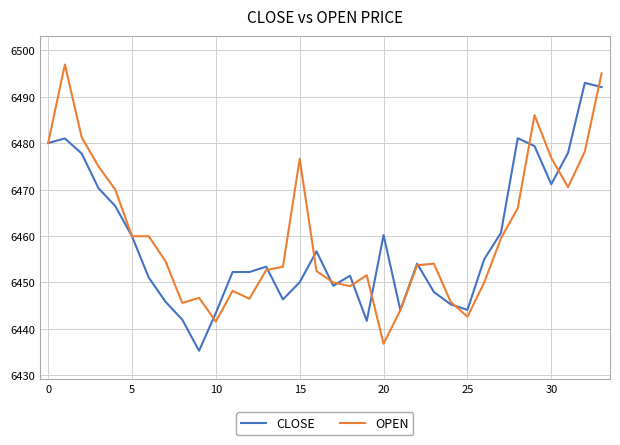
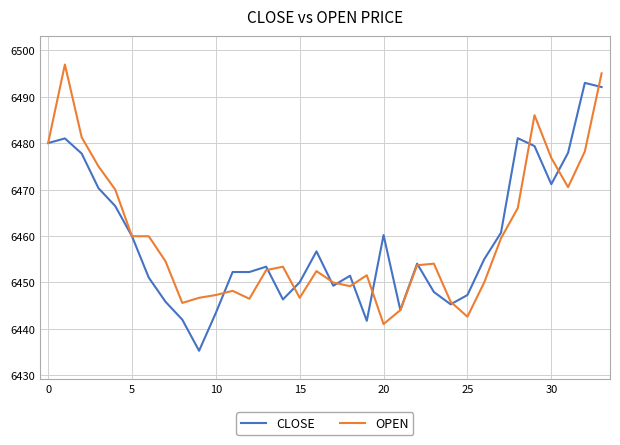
OPEN, 10: 6442 -> 6447
OPEN, 15: 6477 -> 6447
OPEN, 20: 6437 -> 6441
CLOSE, 25: 6444 -> 6447
